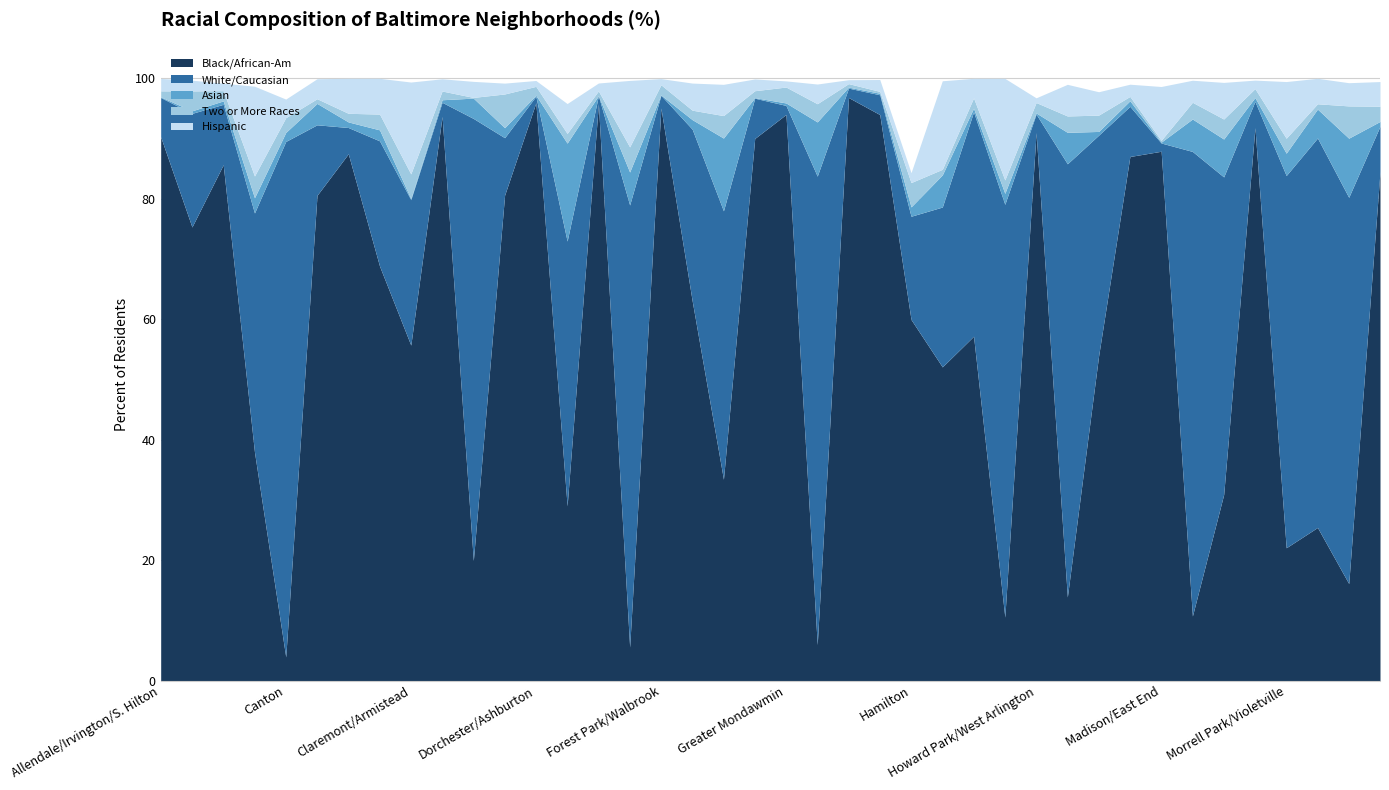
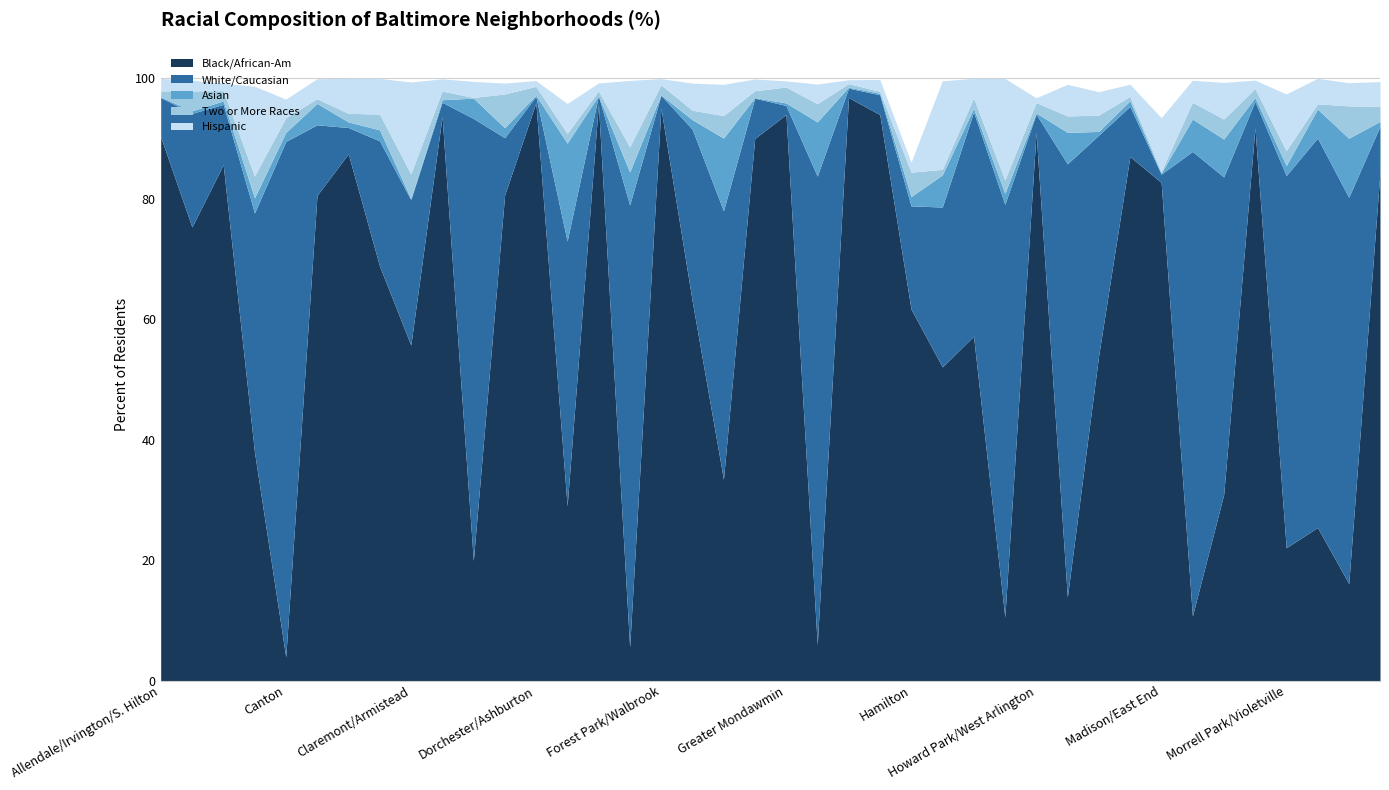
Black/African-Am, Hamilton: 60 -> 62
Black/African-Am, Madison/East End: 88 -> 83
Asian, Morrell Park/Violetville: 4 -> 2
